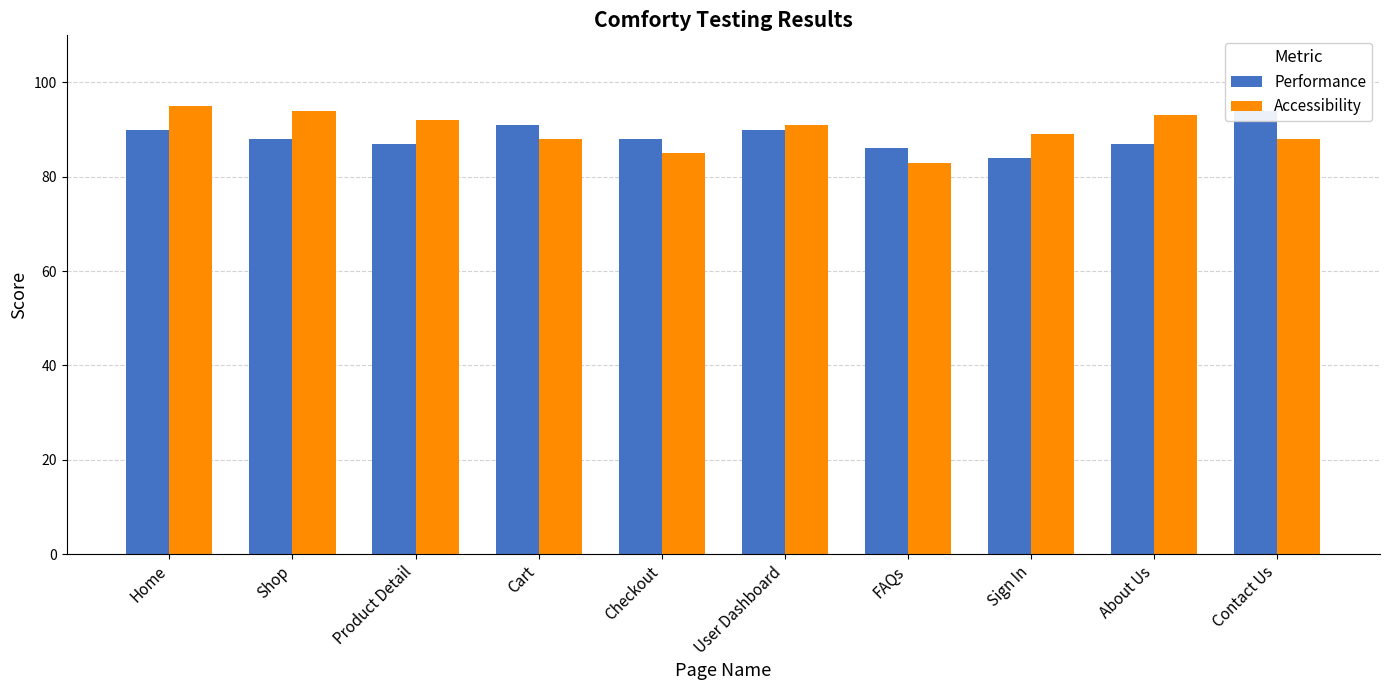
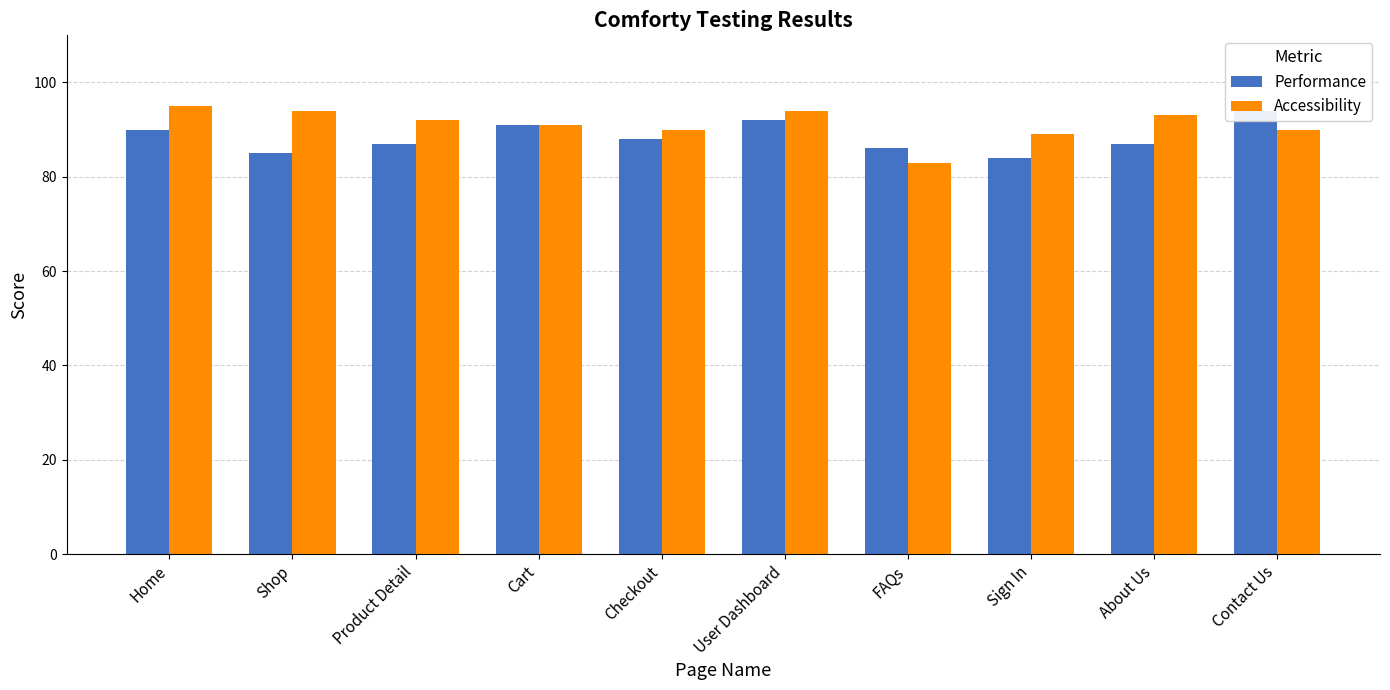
Performance, Shop: 88 -> 85
Accessibility, Cart: 88 -> 91
Accessibility, Checkout: 85 -> 90
Performance, User Dashboard: 90 -> 92
Accessibility, User Dashboard: 91 -> 94
Accessibility, Contact Us: 88 -> 90
